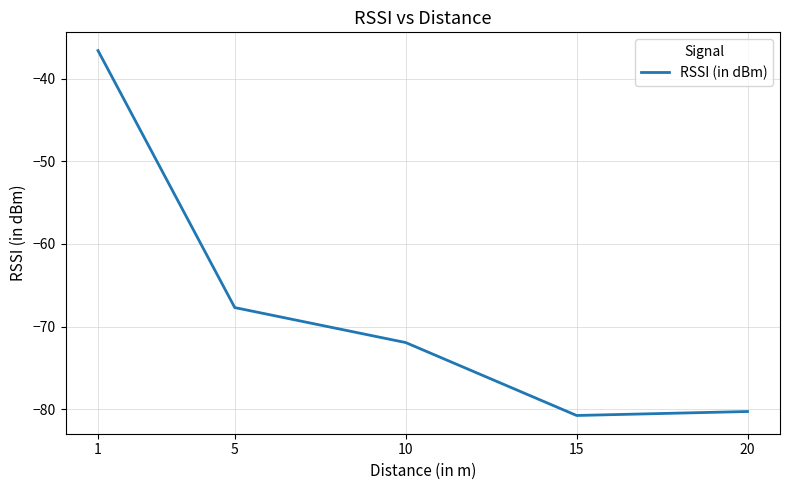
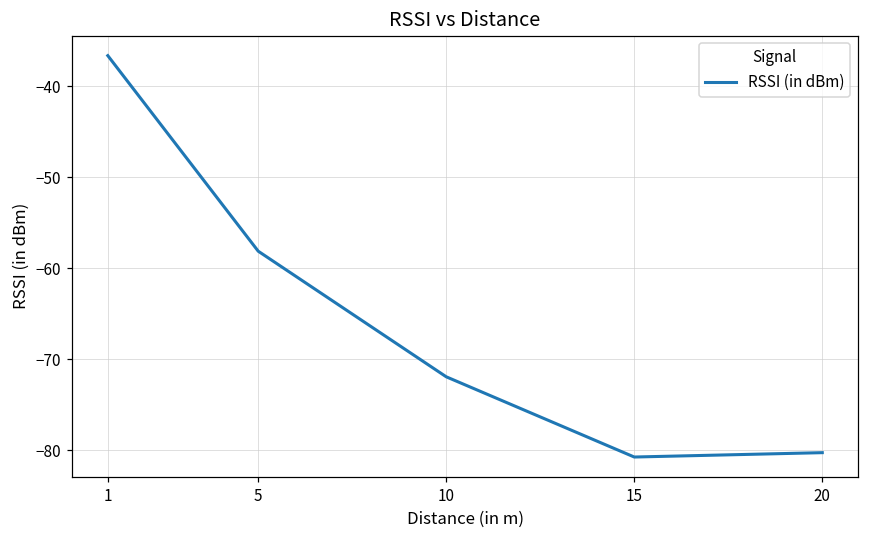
5: -68 -> -58
